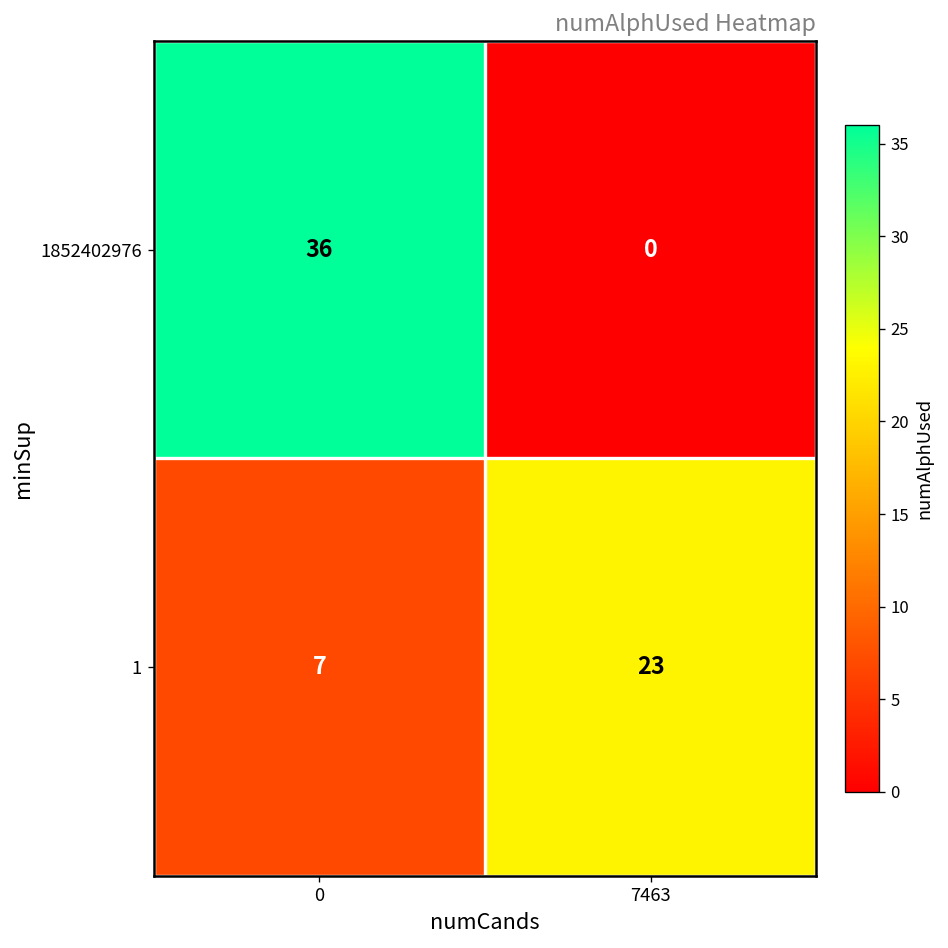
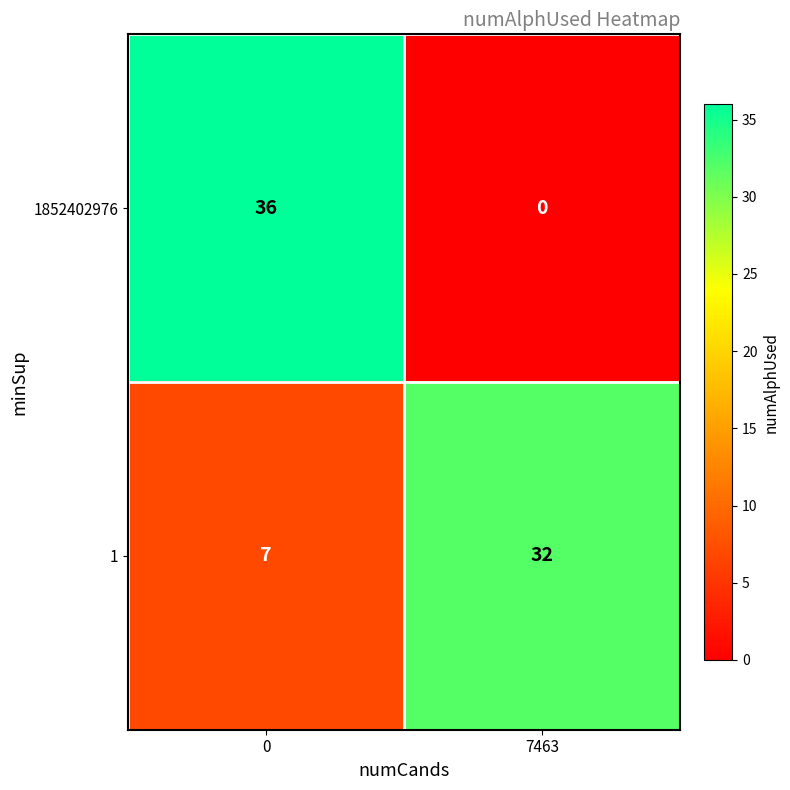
1, 7463: 23 -> 32
